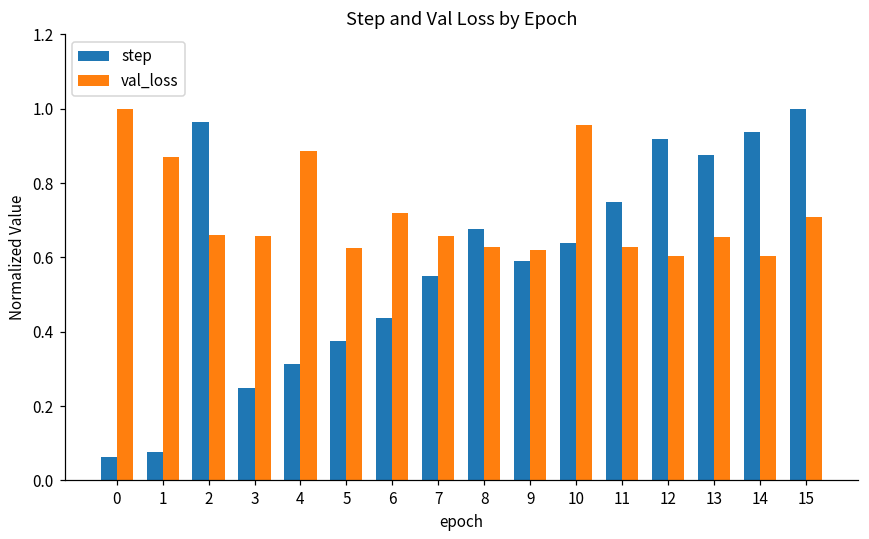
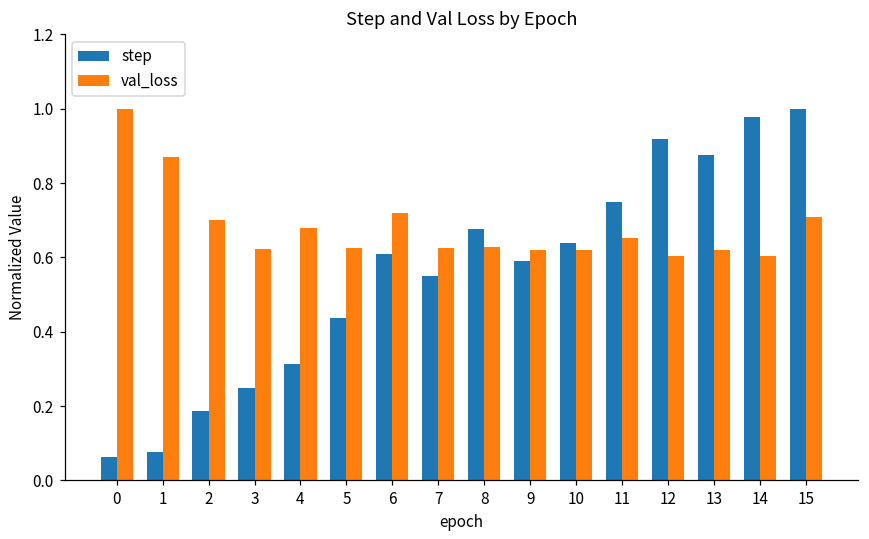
step, 2: 0.96 -> 0.19
val_loss, 2: 0.66 -> 0.70
val_loss, 3: 0.66 -> 0.62
val_loss, 4: 0.89 -> 0.68
step, 5: 0.37 -> 0.44
step, 6: 0.44 -> 0.61
val_loss, 7: 0.66 -> 0.63
val_loss, 10: 0.96 -> 0.62
val_loss, 11: 0.63 -> 0.65
val_loss, 13: 0.66 -> 0.62
step, 14: 0.94 -> 0.98
